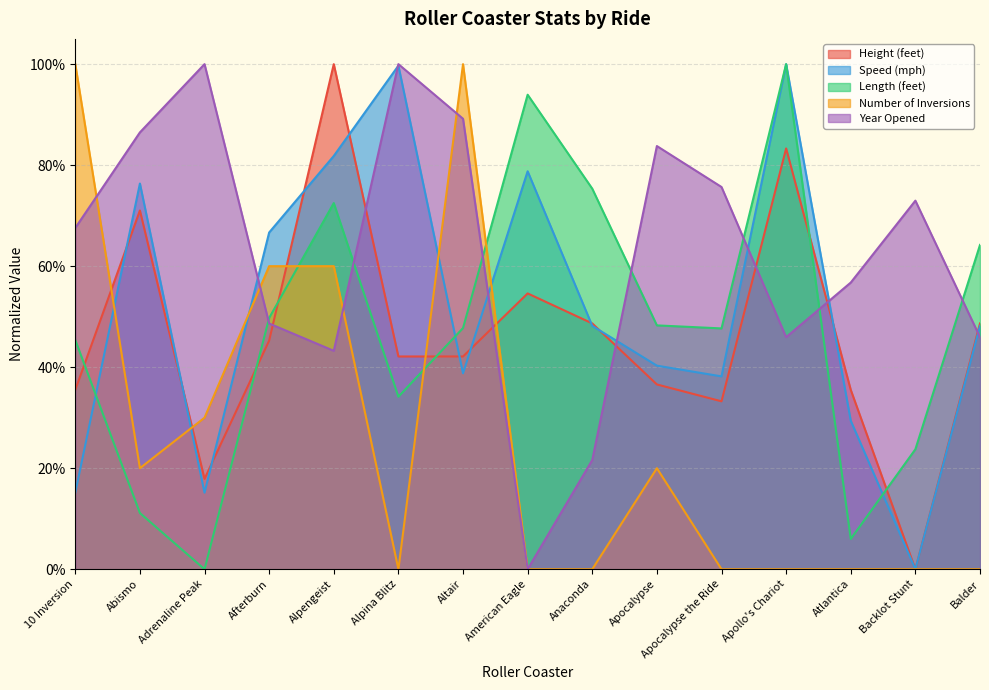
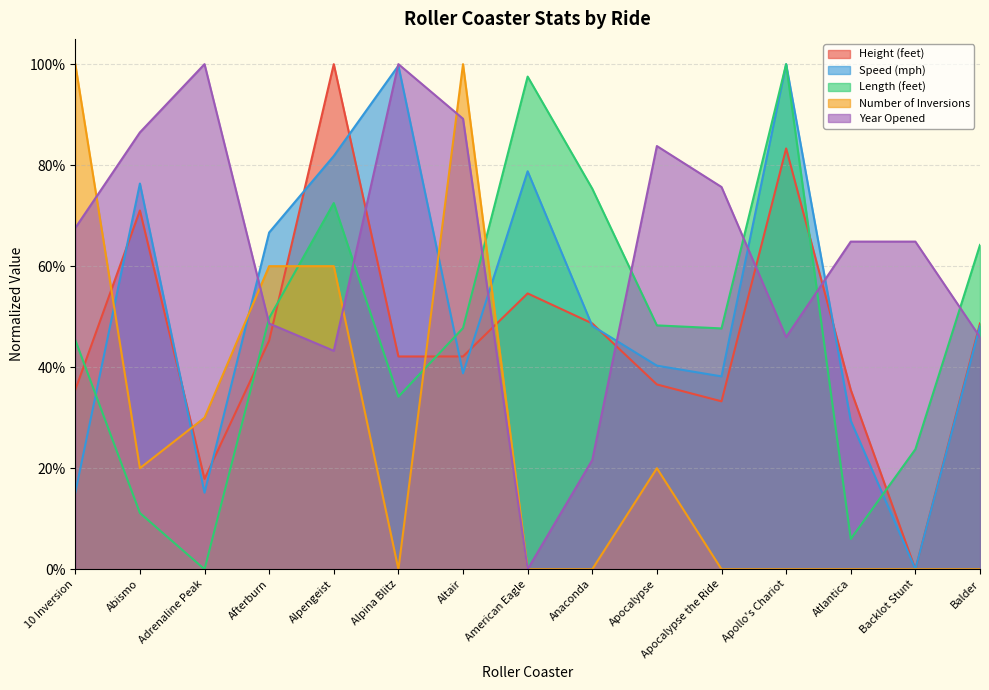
Length (feet), American Eagle: 94% -> 98%
Year Opened, Atlantica: 57% -> 65%
Year Opened, Backlot Stunt: 73% -> 65%
